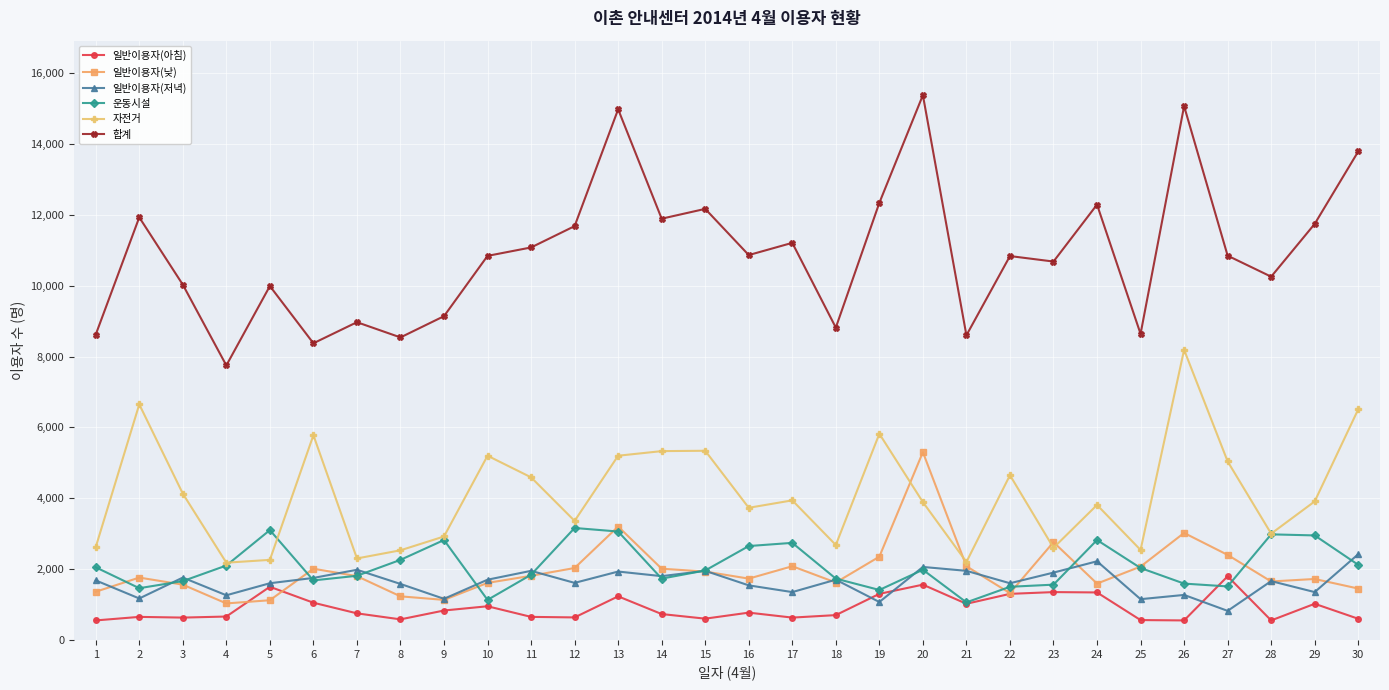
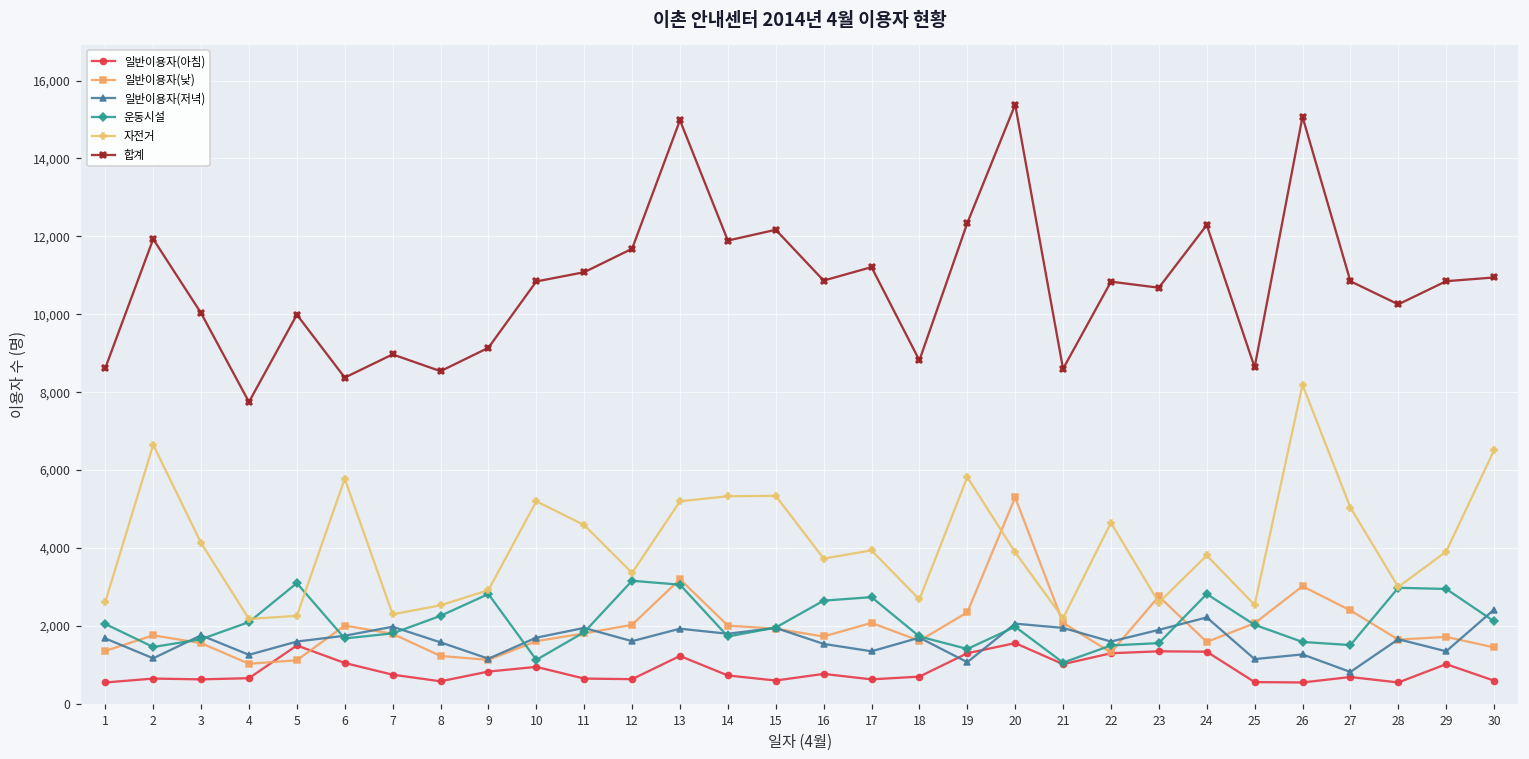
일반이용자(아침), 27: 1,800 -> 700
합계, 29: 11,700 -> 10,800
합계, 30: 13,800 -> 10,900
